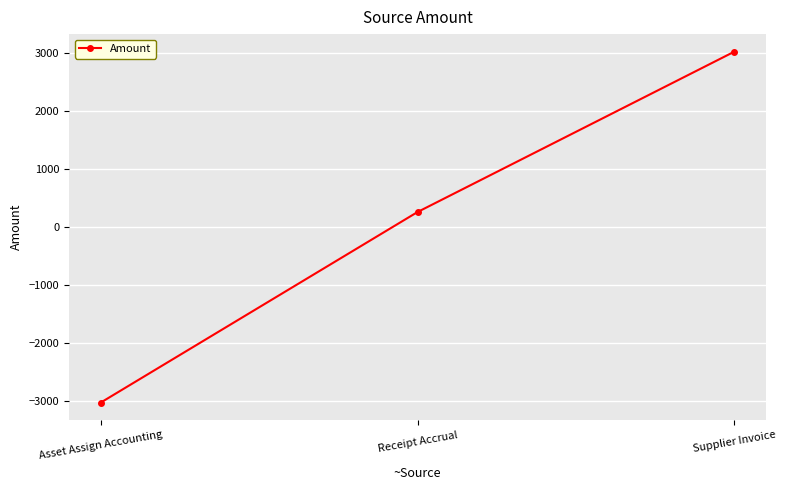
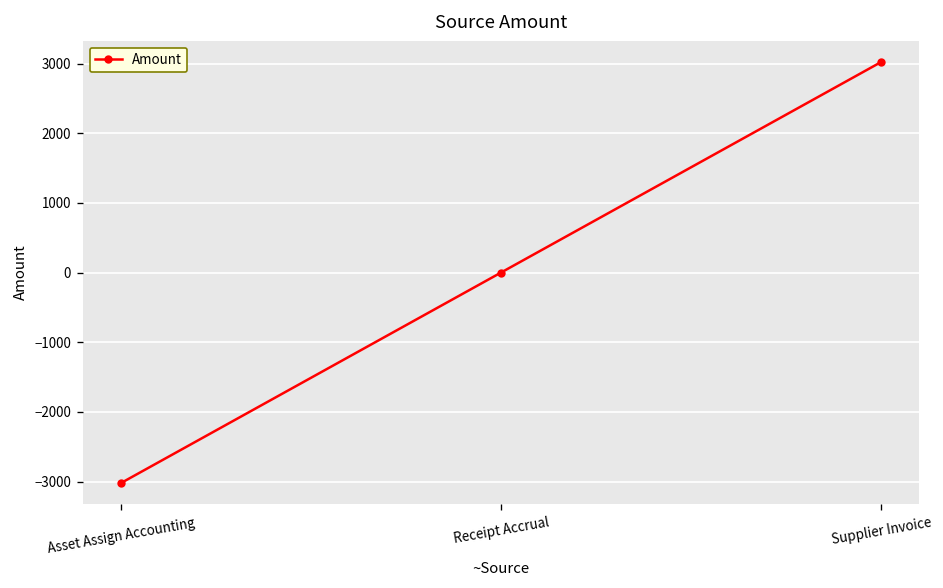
Receipt Accrual: 300 -> 0
